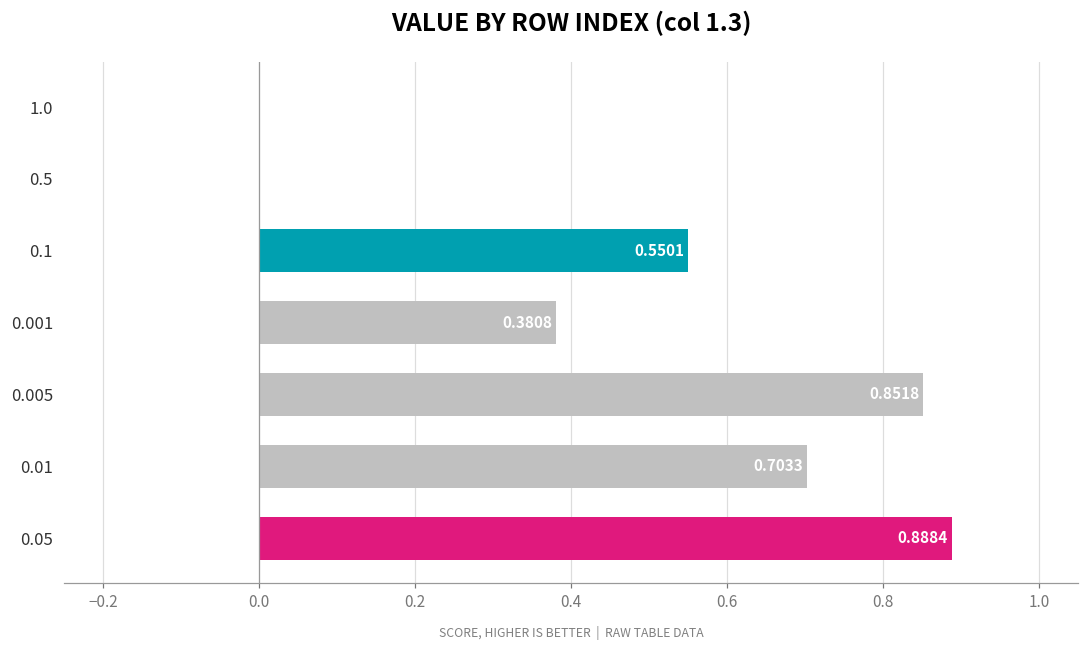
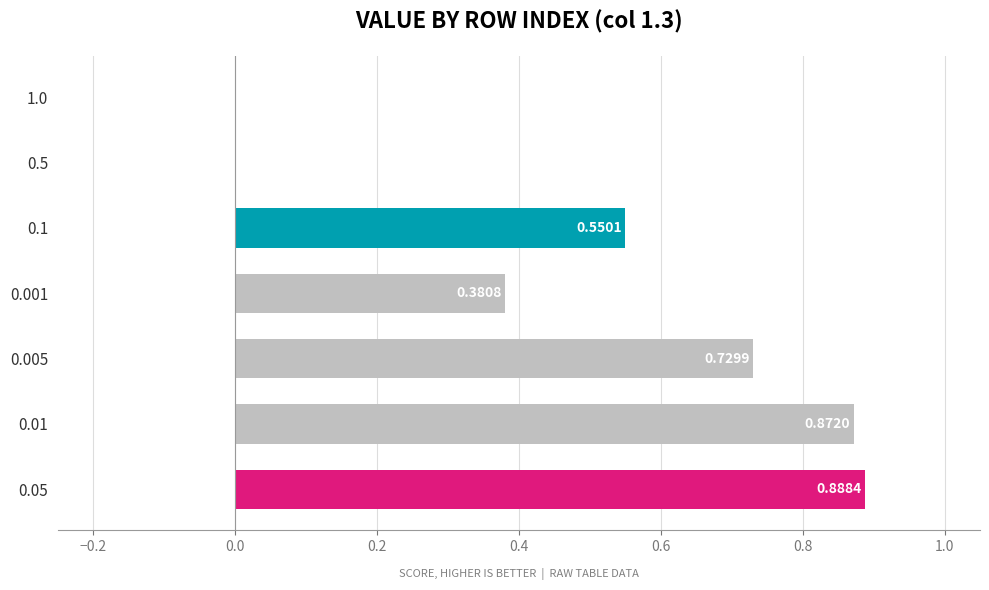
0.005: 0.8518 -> 0.7299
0.01: 0.7033 -> 0.8720
